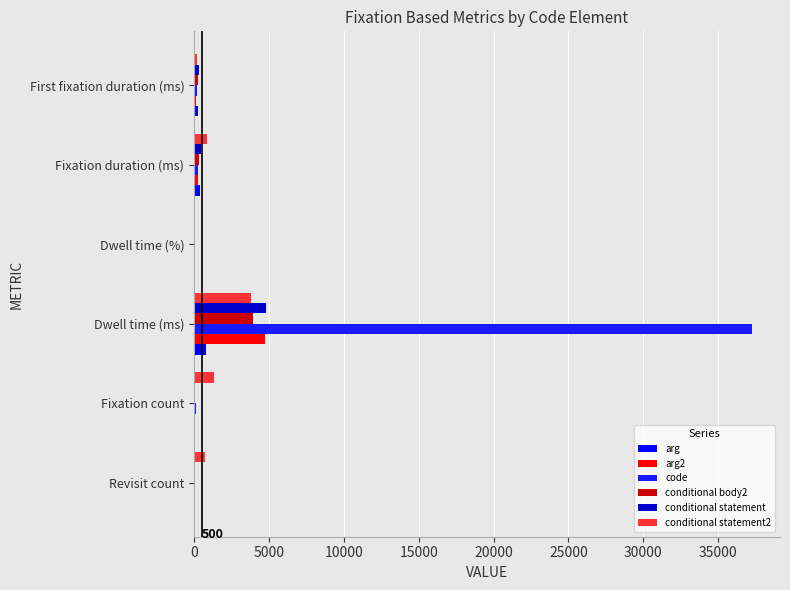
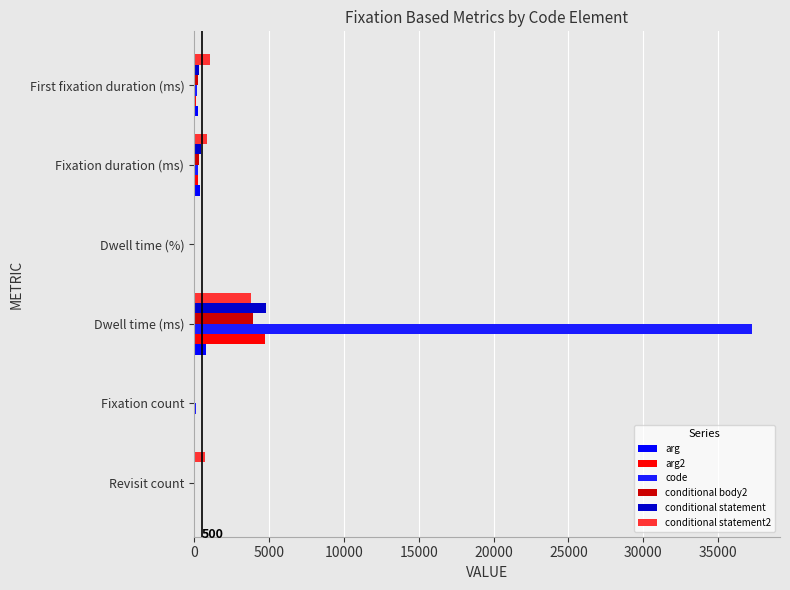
conditional statement2, First fixation duration (ms): 200 -> 1000
conditional statement2, Fixation count: 1300 -> 0
